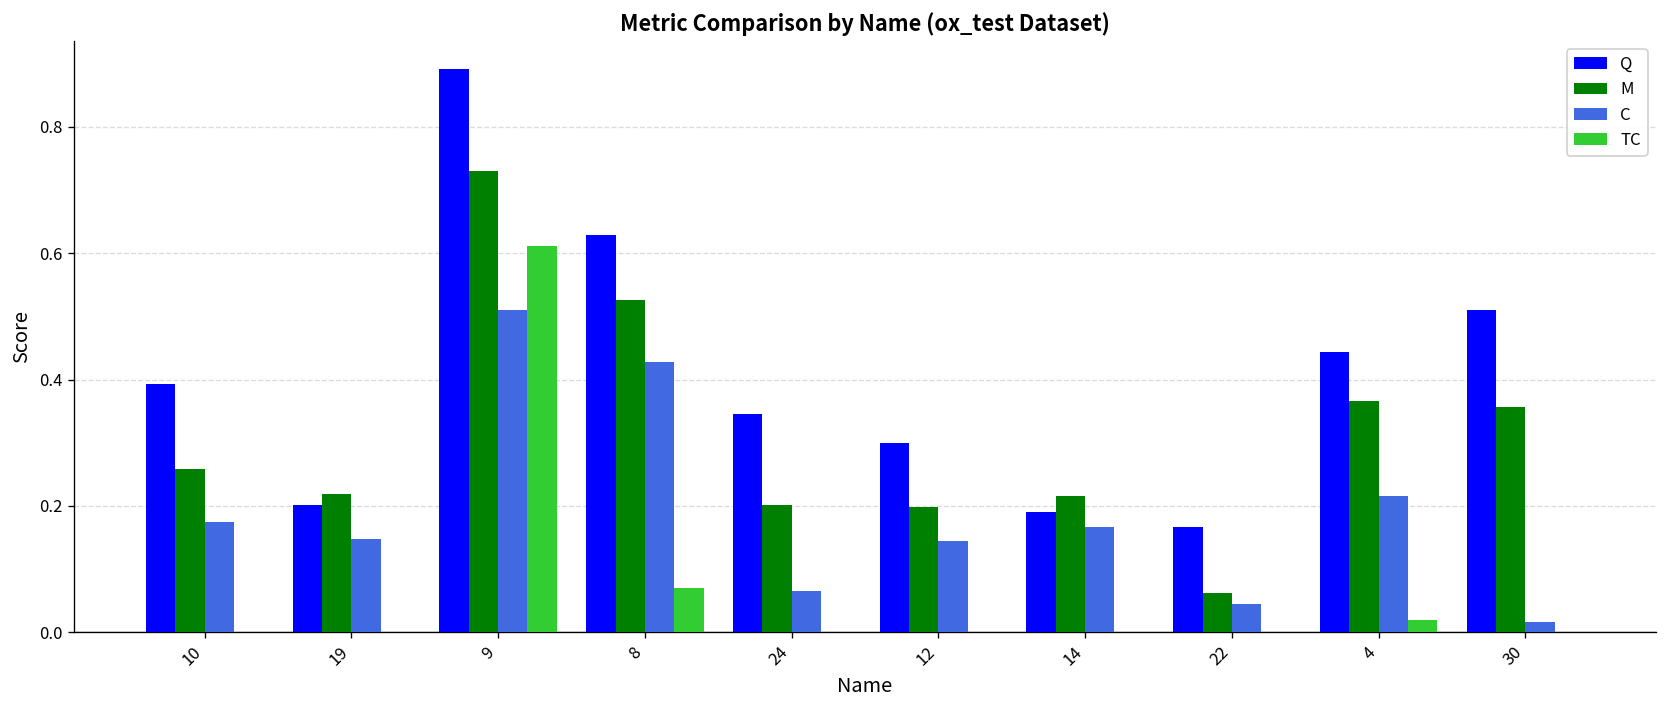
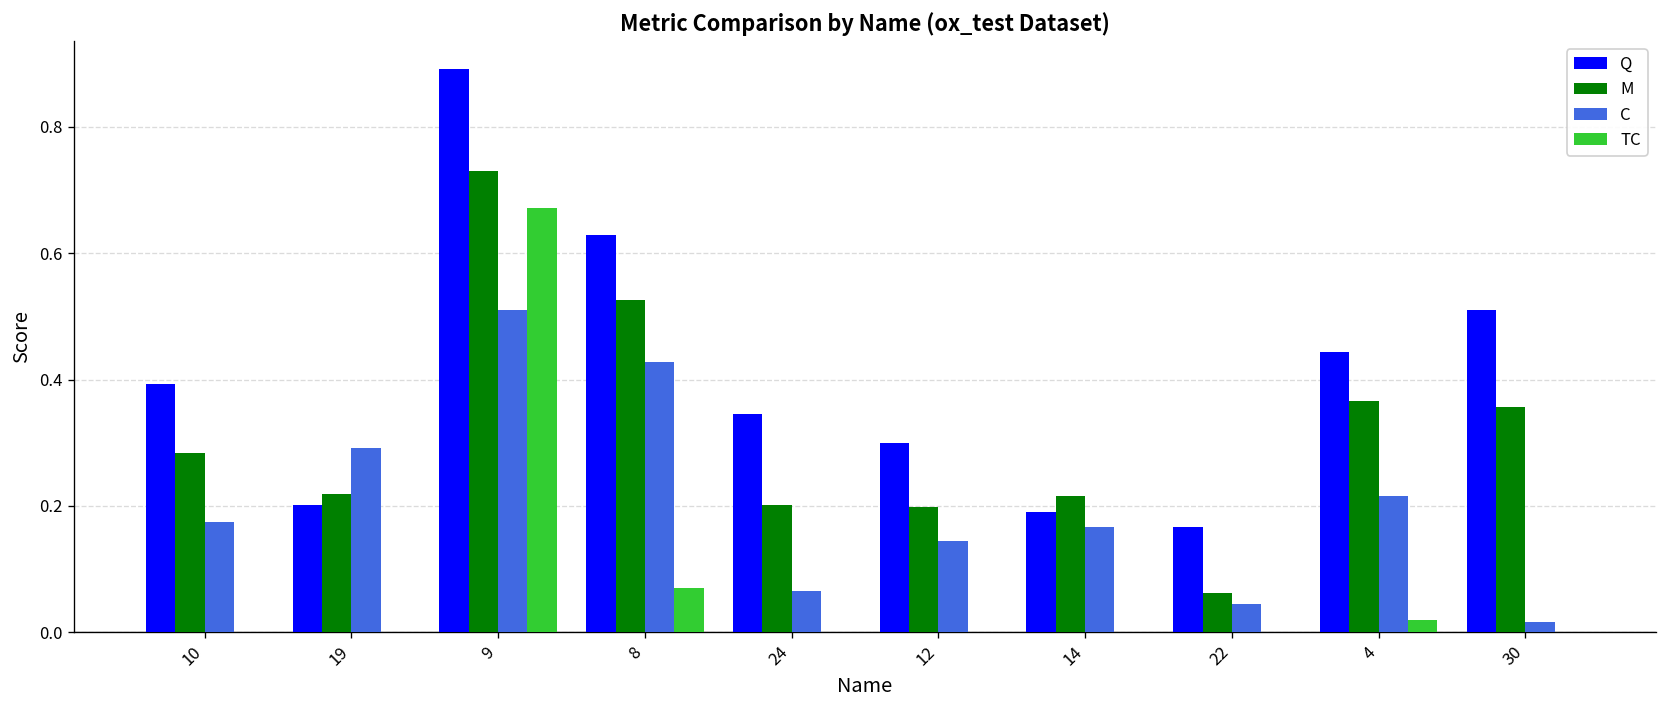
M, 10: 0.26 -> 0.28
C, 19: 0.15 -> 0.29
TC, 9: 0.61 -> 0.67
